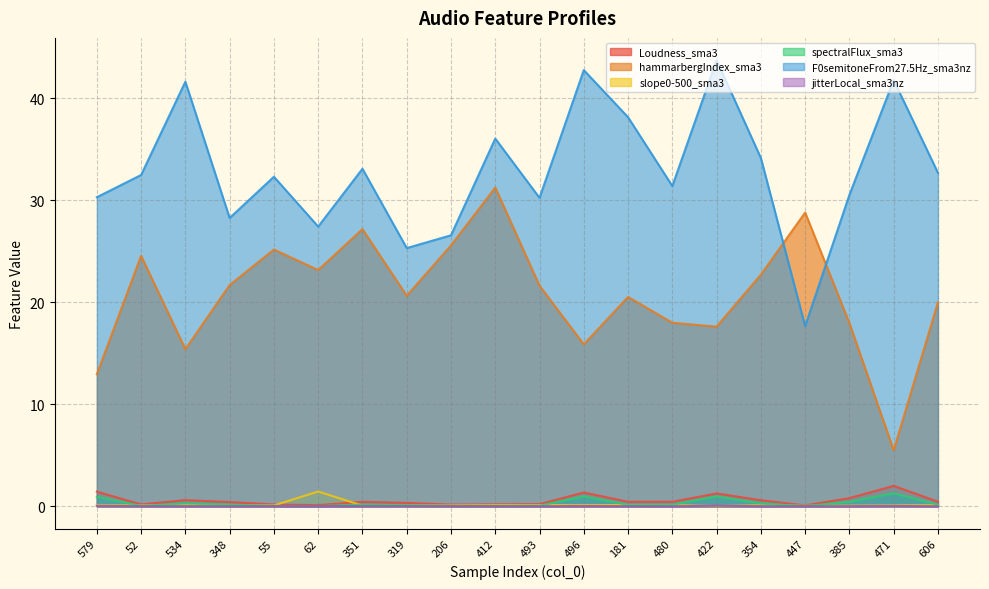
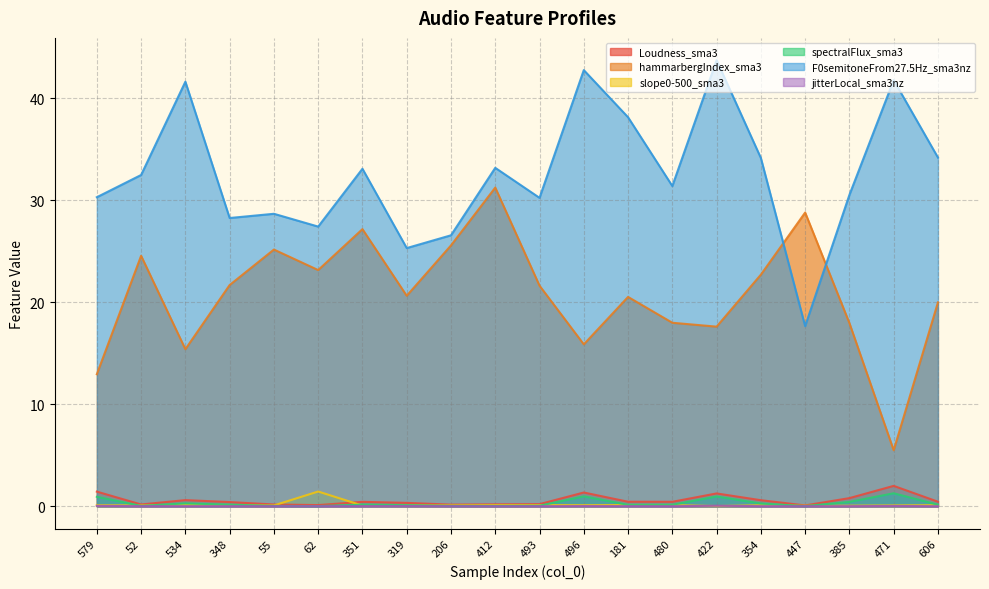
F0semitoneFrom27.5Hz_sma3nz, 55: 32.3 -> 28.7
F0semitoneFrom27.5Hz_sma3nz, 412: 36.0 -> 33.2
F0semitoneFrom27.5Hz_sma3nz, 606: 32.7 -> 34.2
